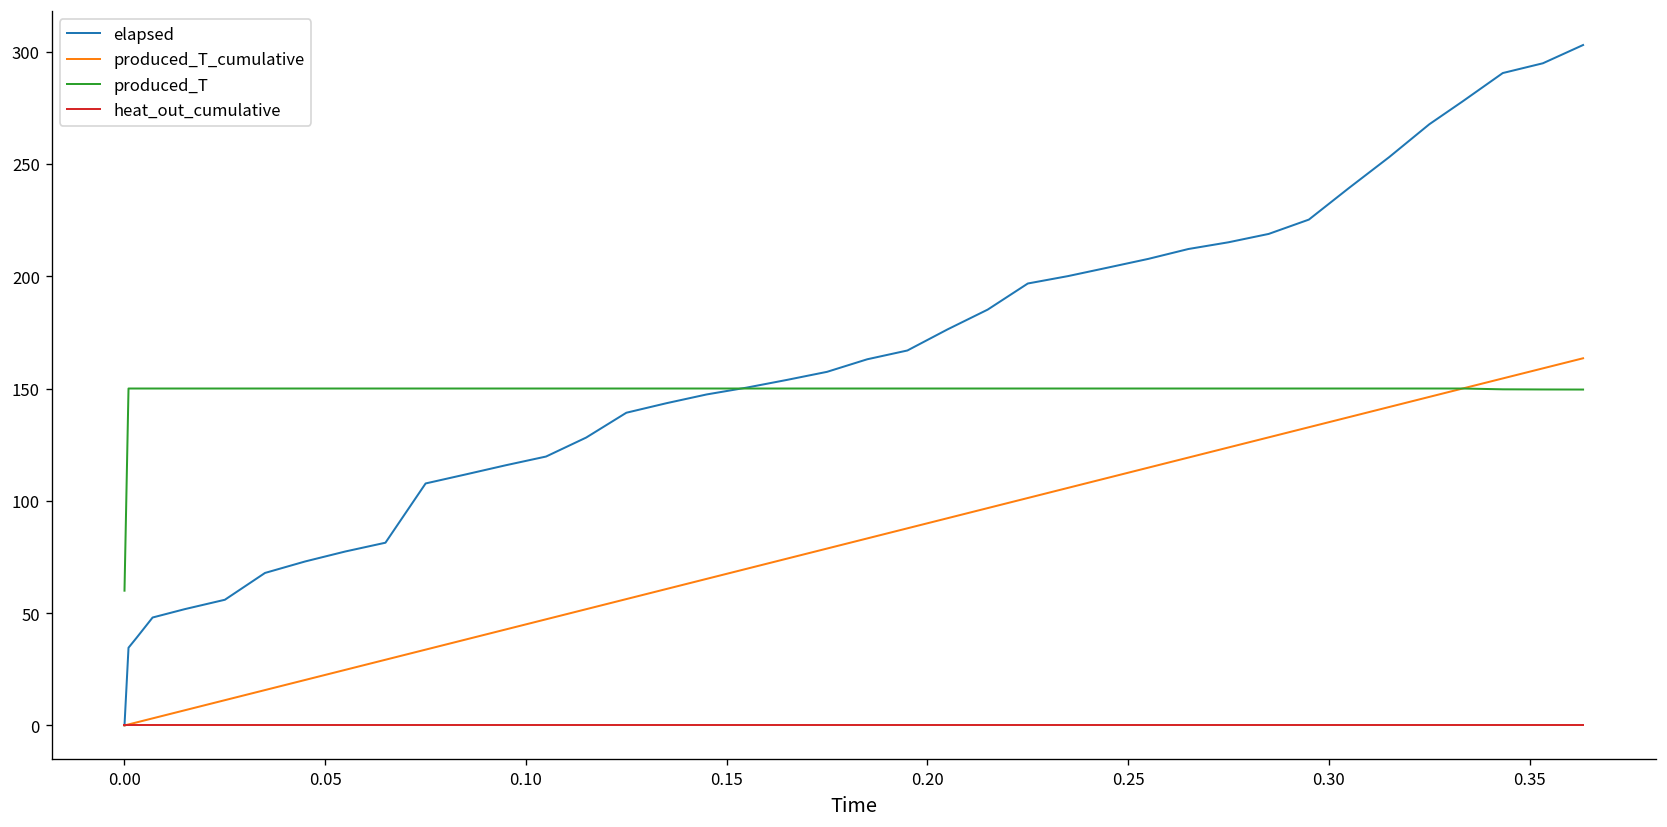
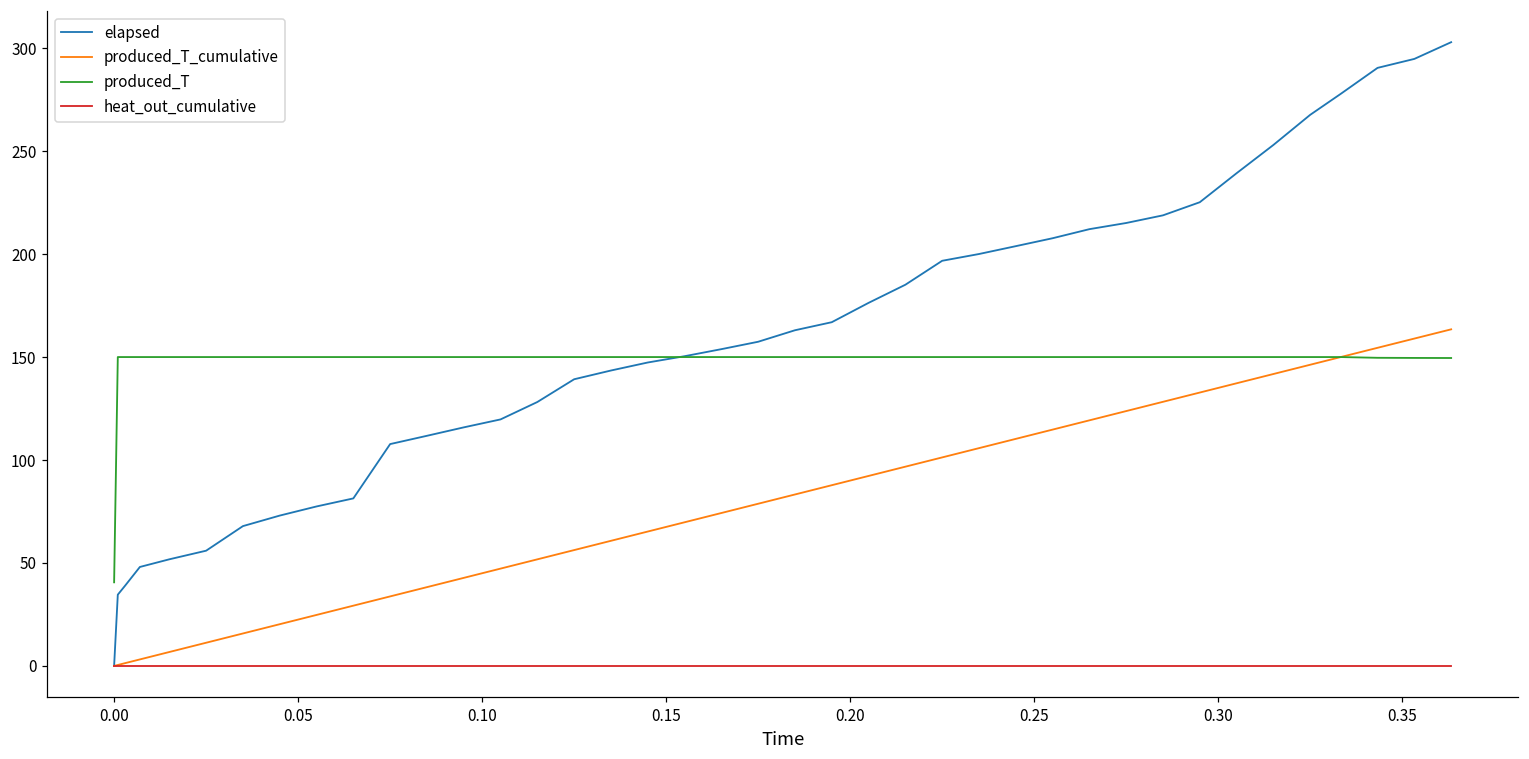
produced_T, 0.00: 60 -> 41
